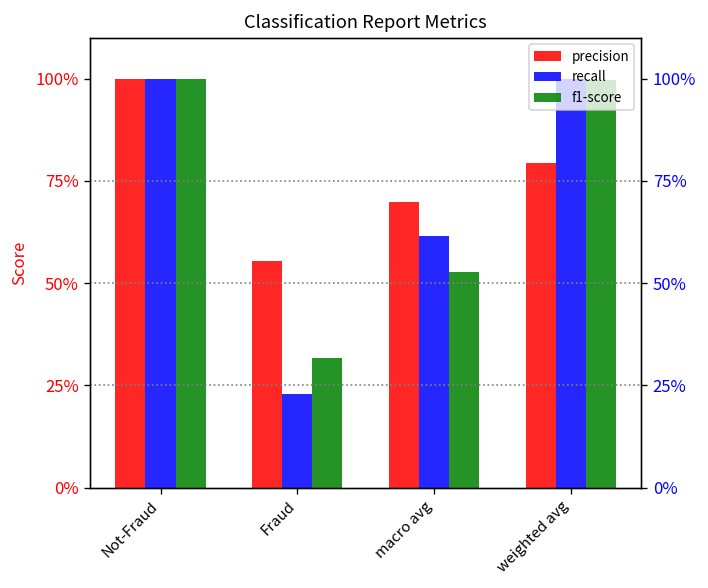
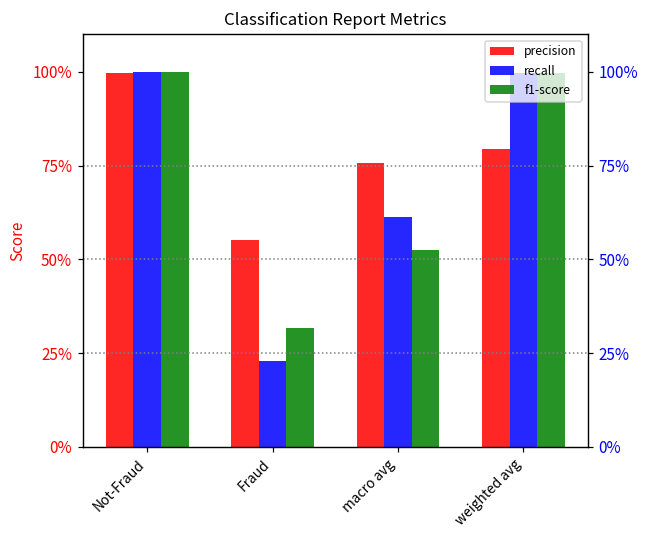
precision, macro avg: 70% -> 76%
